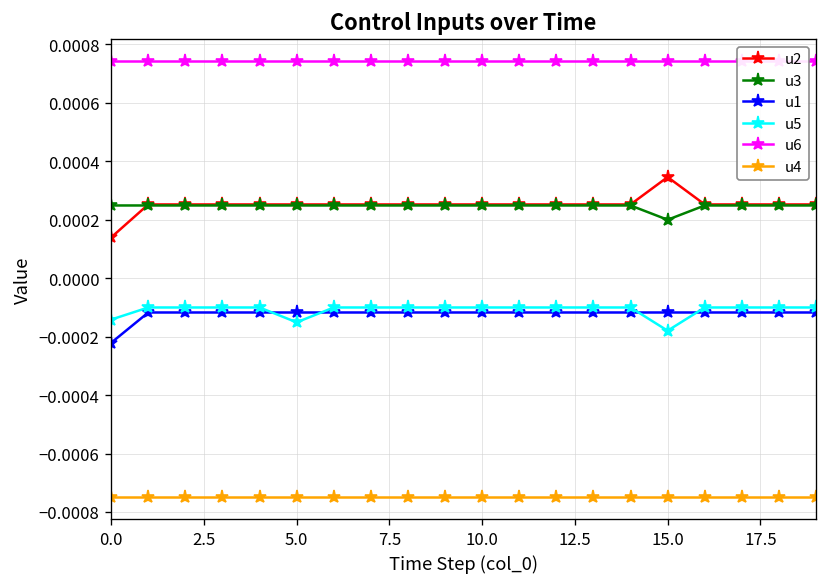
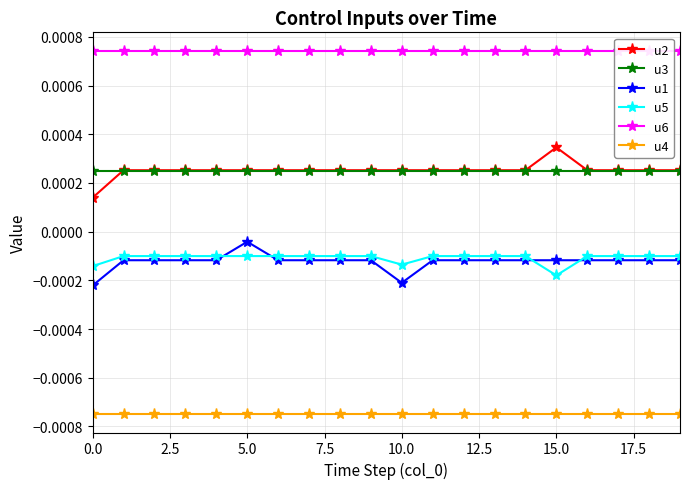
u1, 5.0: -0.00012 -> -0.00004
u5, 5.0: -0.00015 -> -0.00010
u1, 10.0: -0.00012 -> -0.00021
u5, 10.0: -0.00010 -> -0.00014
u3, 15.0: 0.00020 -> 0.00025
